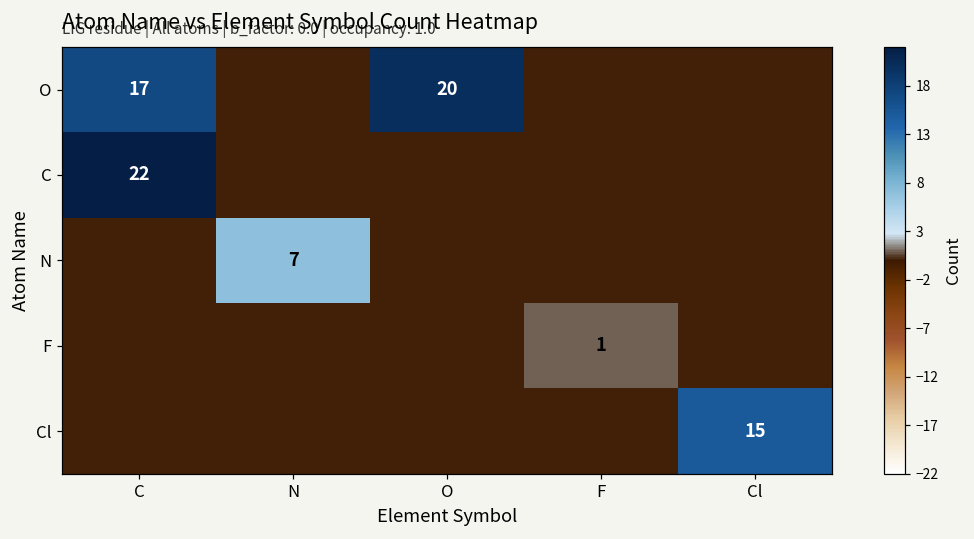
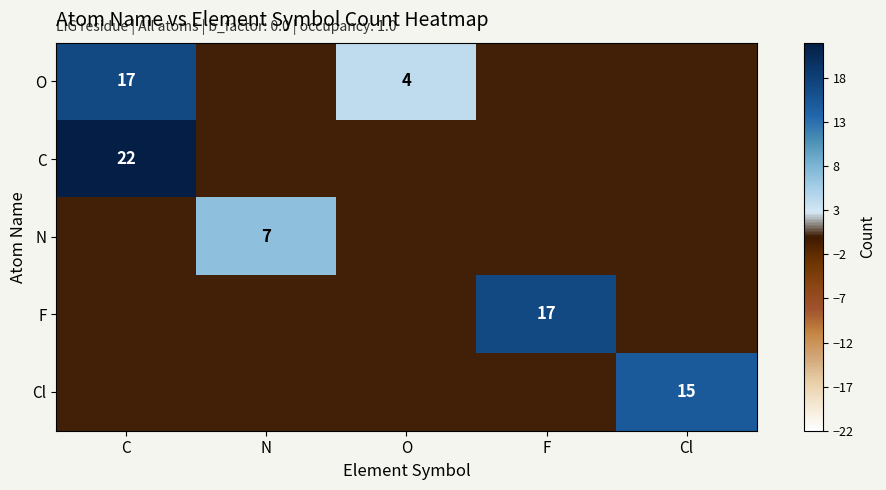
O, O: 20 -> 4
F, F: 1 -> 17
